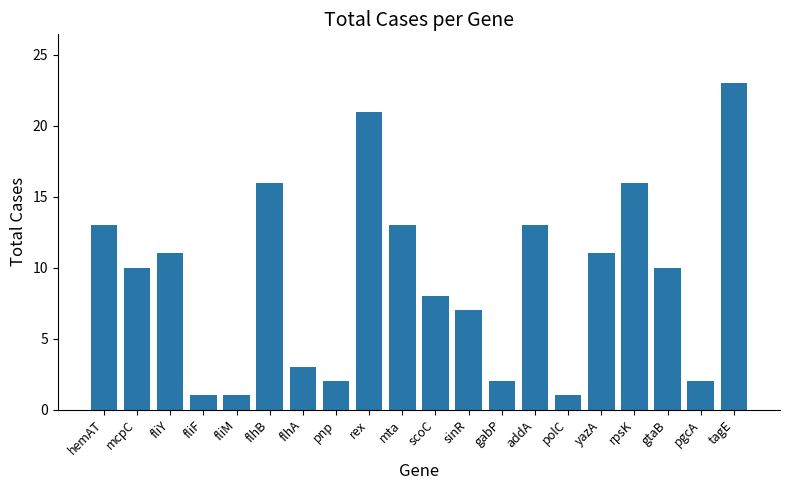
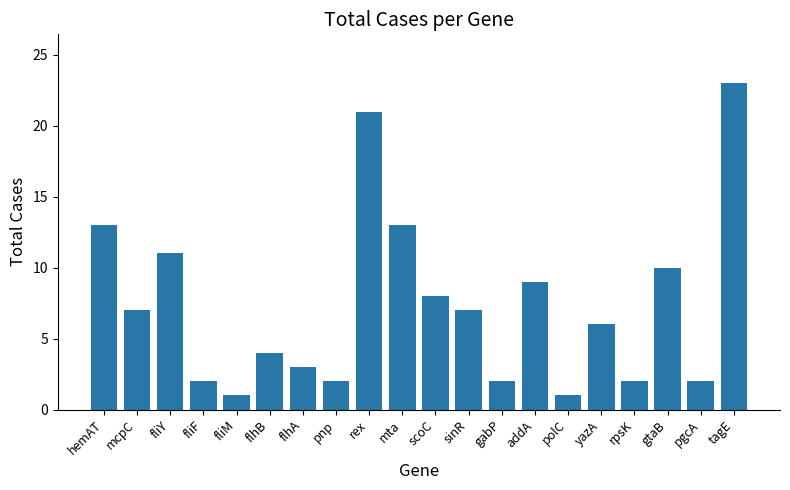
mcpC: 10 -> 7
fliF: 1 -> 2
flhB: 16 -> 4
addA: 13 -> 9
yazA: 11 -> 6
rpsK: 16 -> 2
